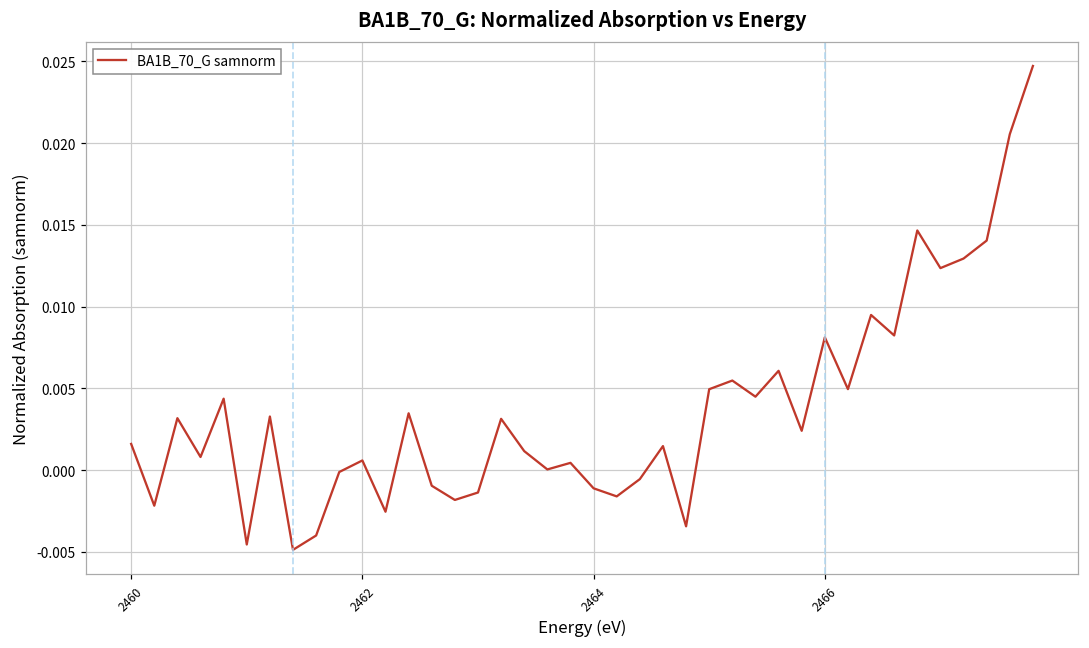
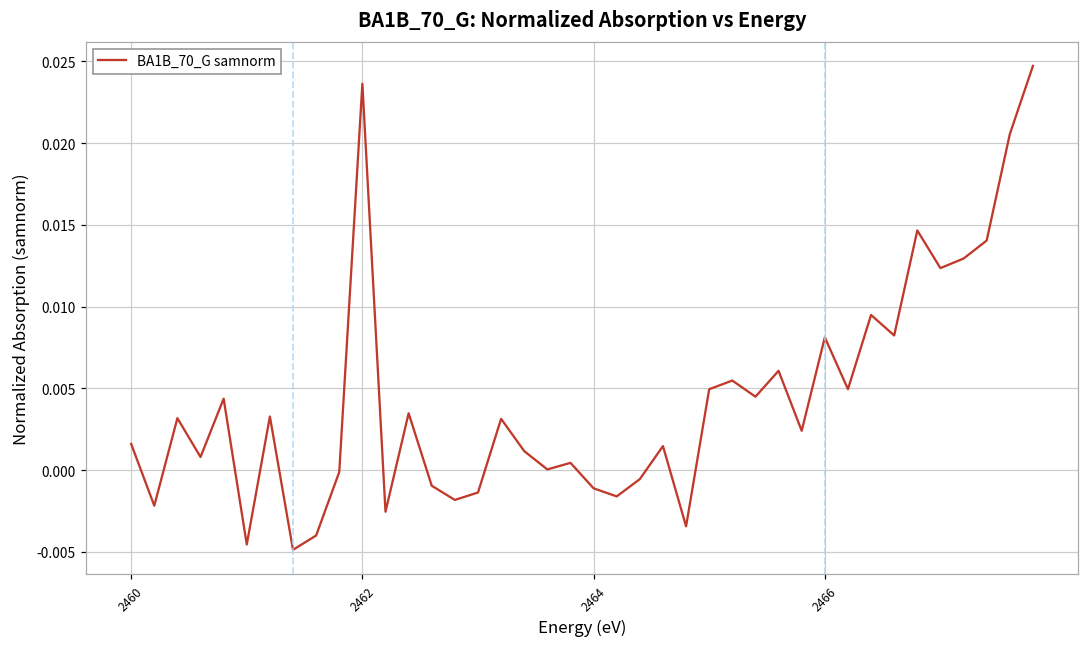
2462: 0.0006 -> 0.0236
